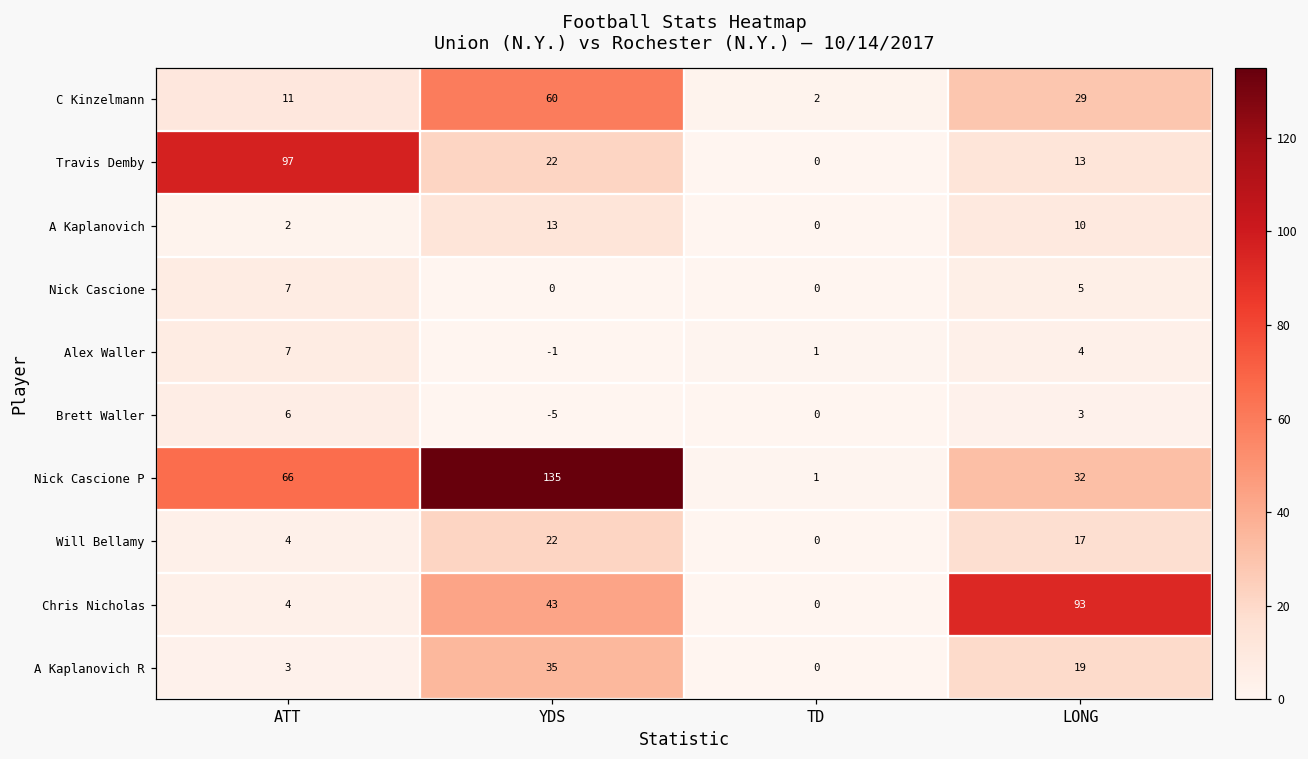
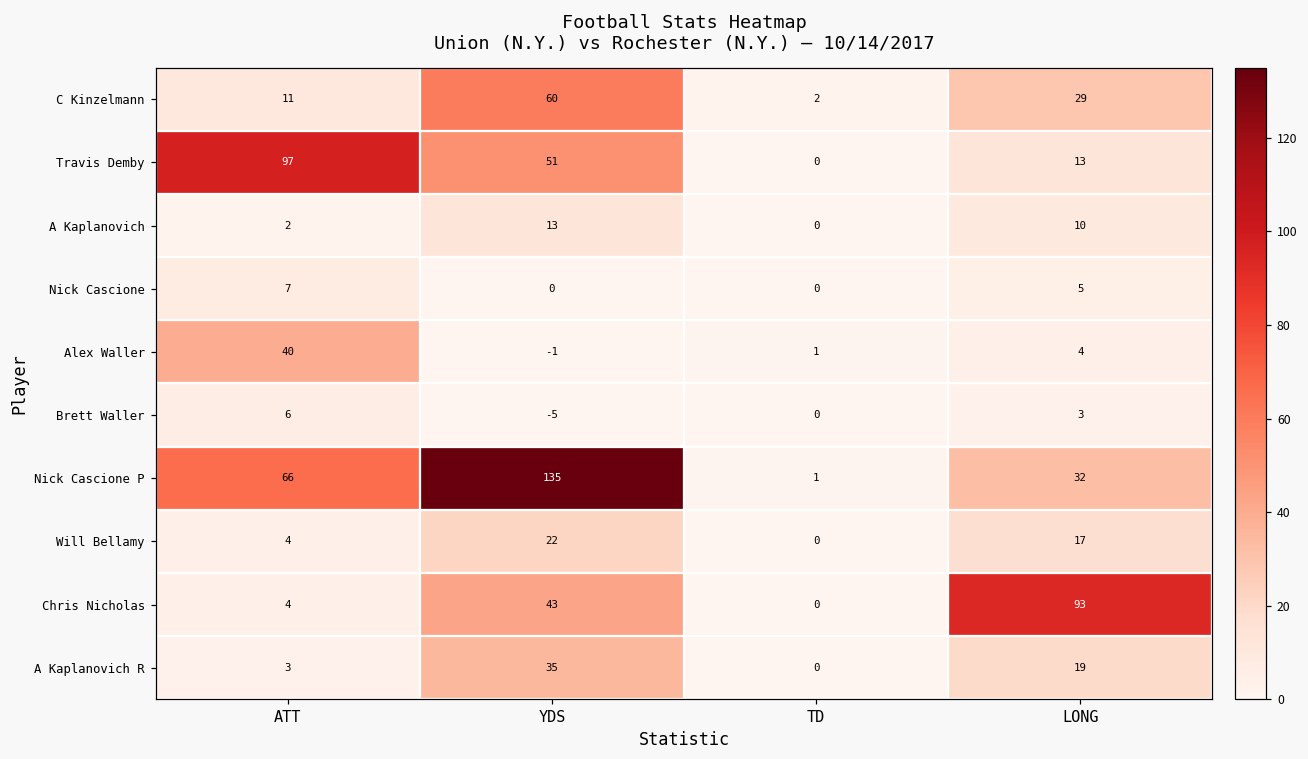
Travis Demby, YDS: 22 -> 51
Alex Waller, ATT: 7 -> 40
